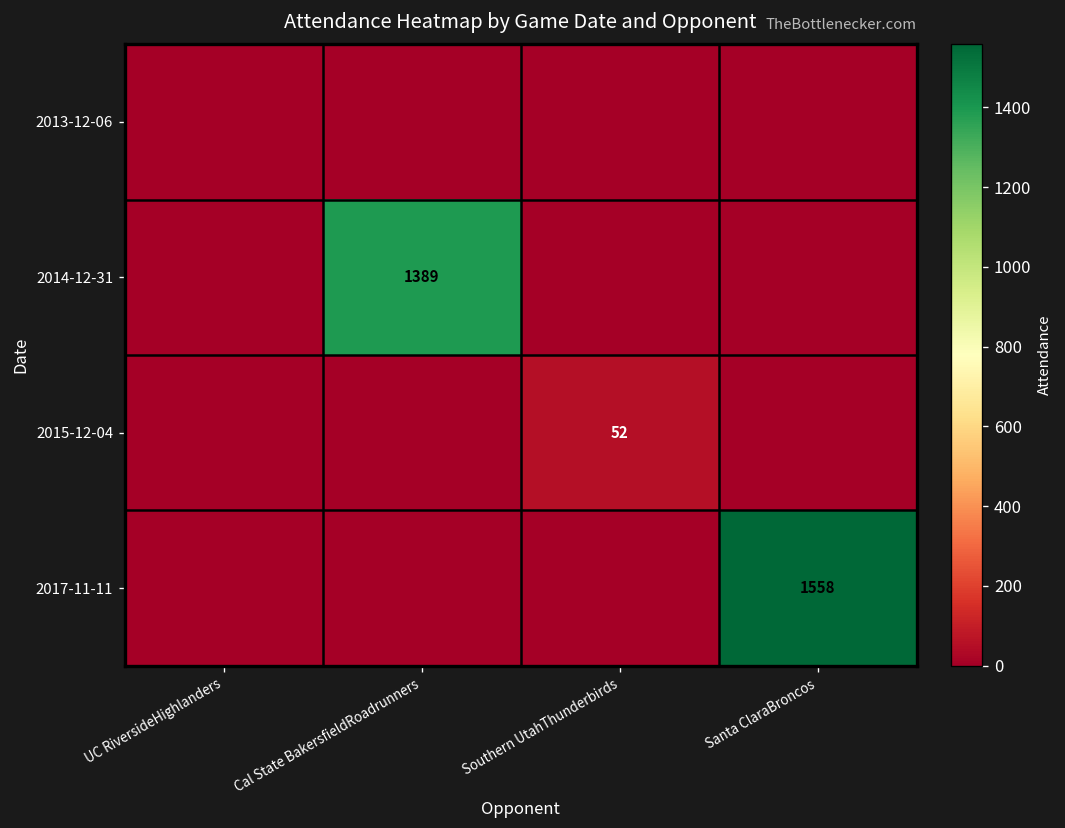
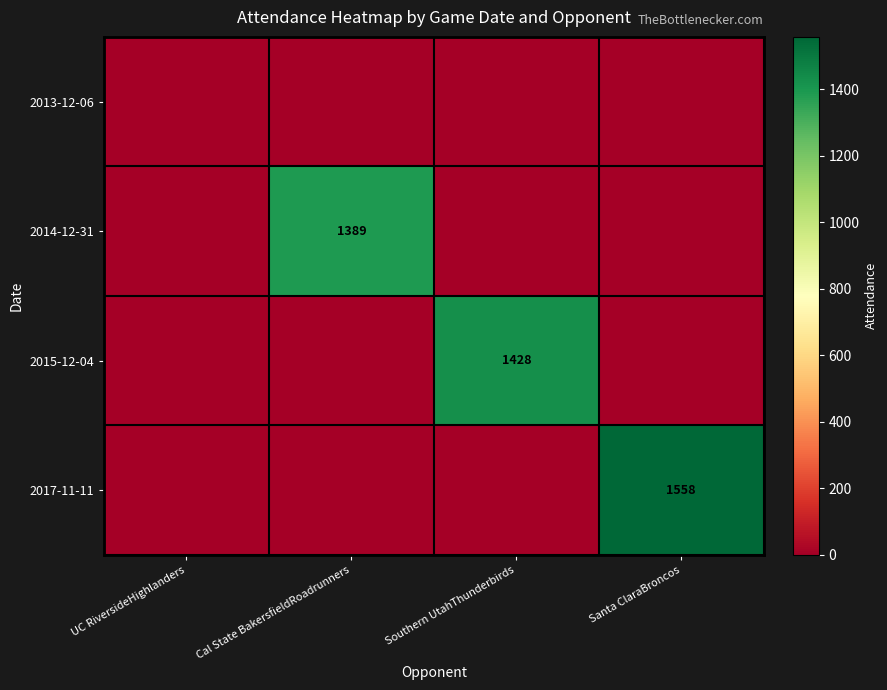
2015-12-04, Southern UtahThunderbirds: 52 -> 1428
